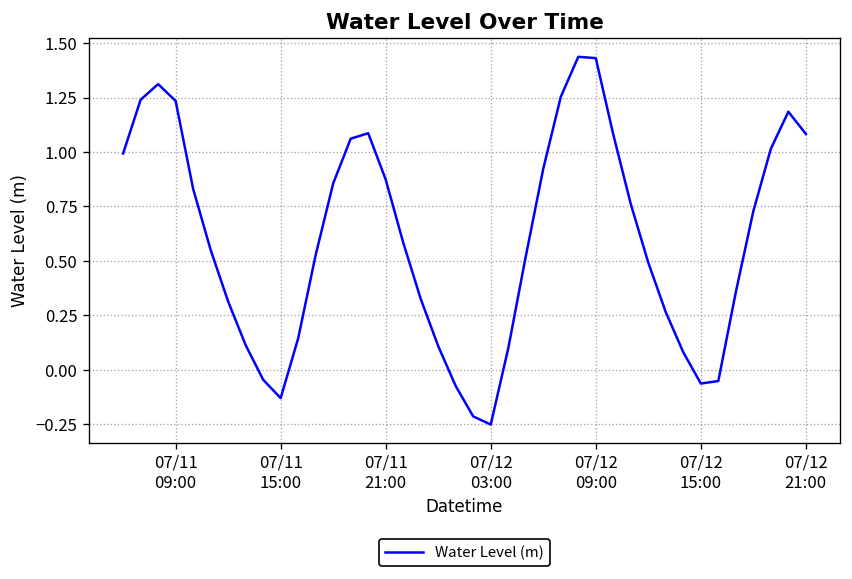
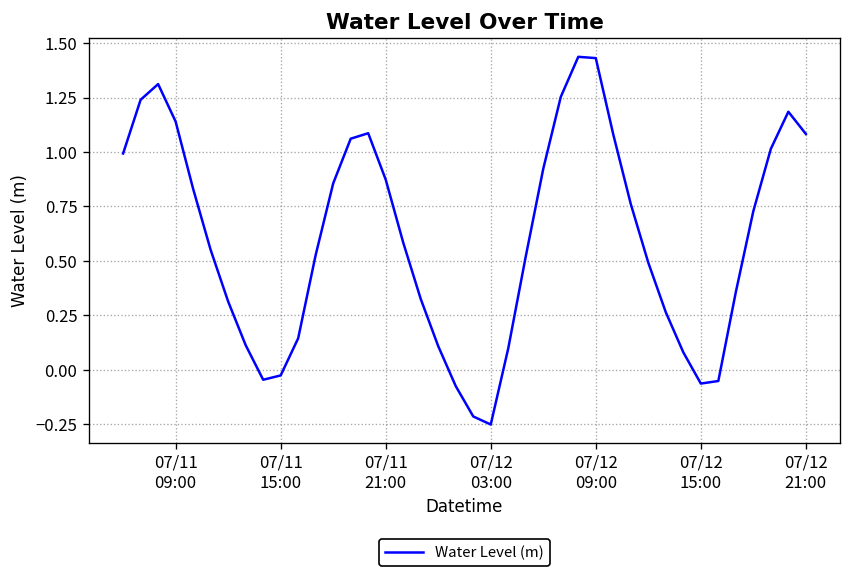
07/11 09:00: 1.23 -> 1.14
07/11 15:00: -0.13 -> -0.03
